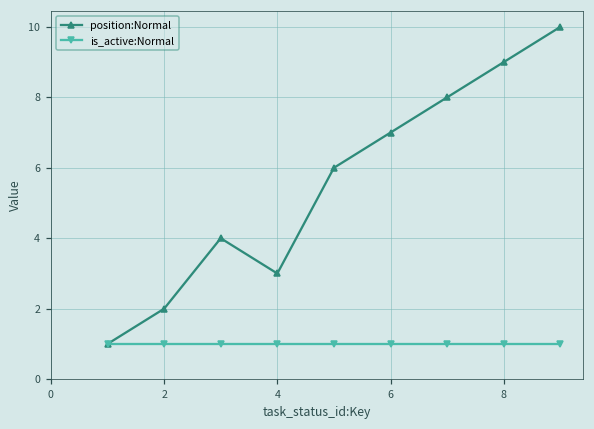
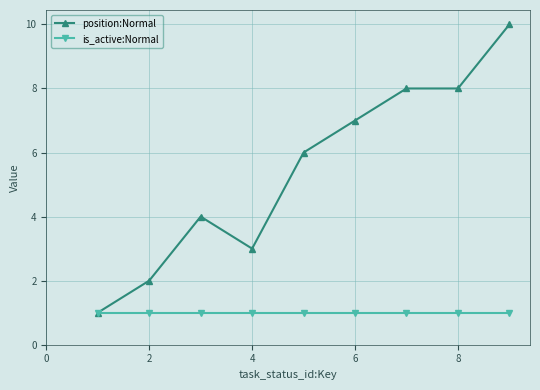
position:Normal, 8: 9 -> 8
